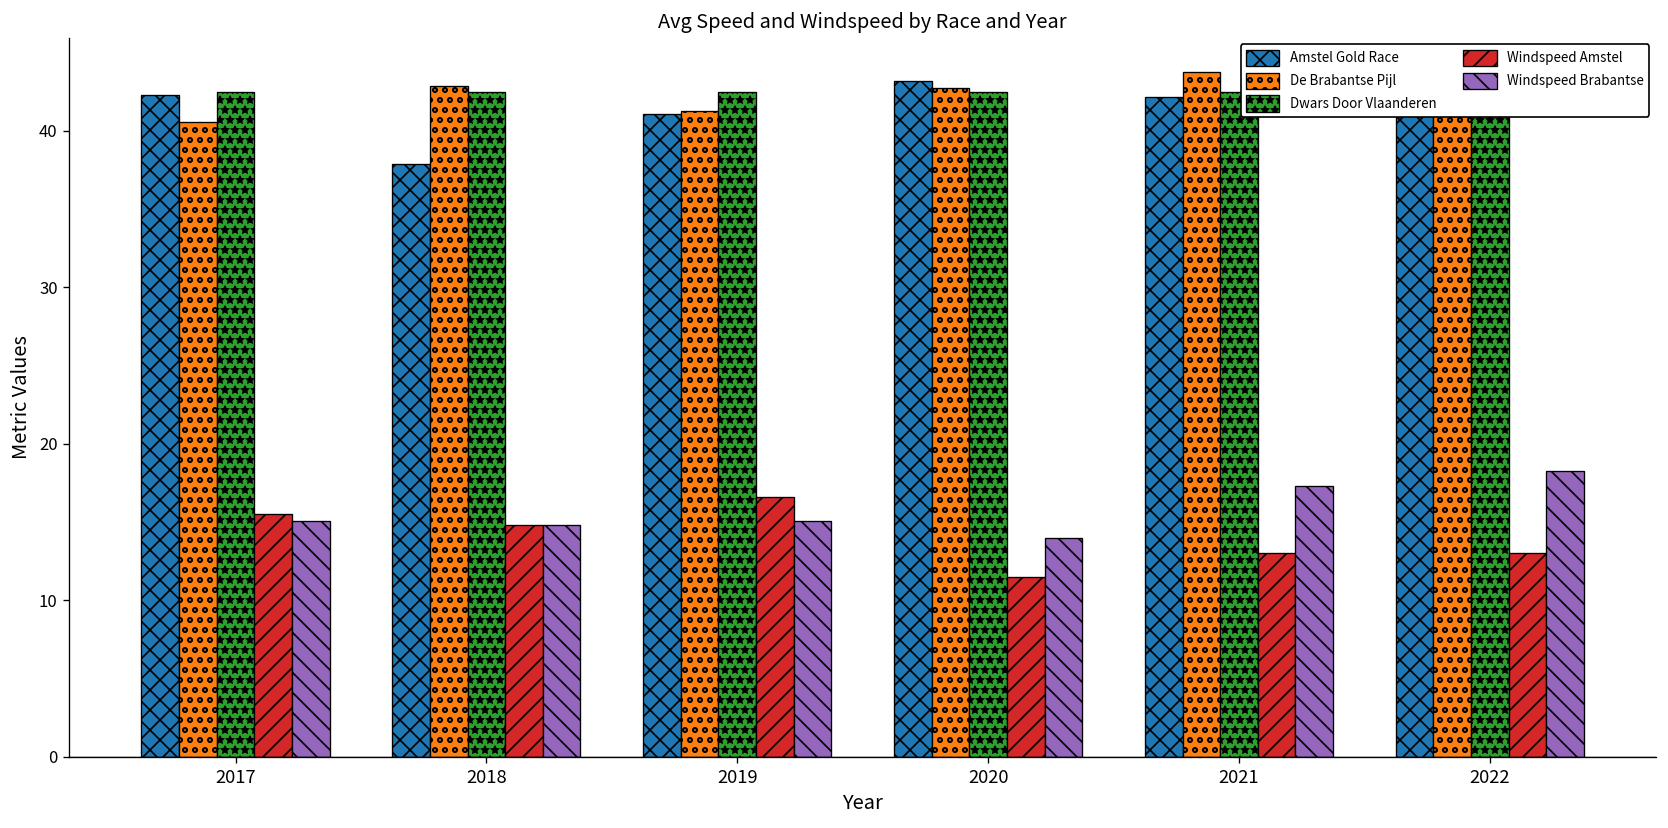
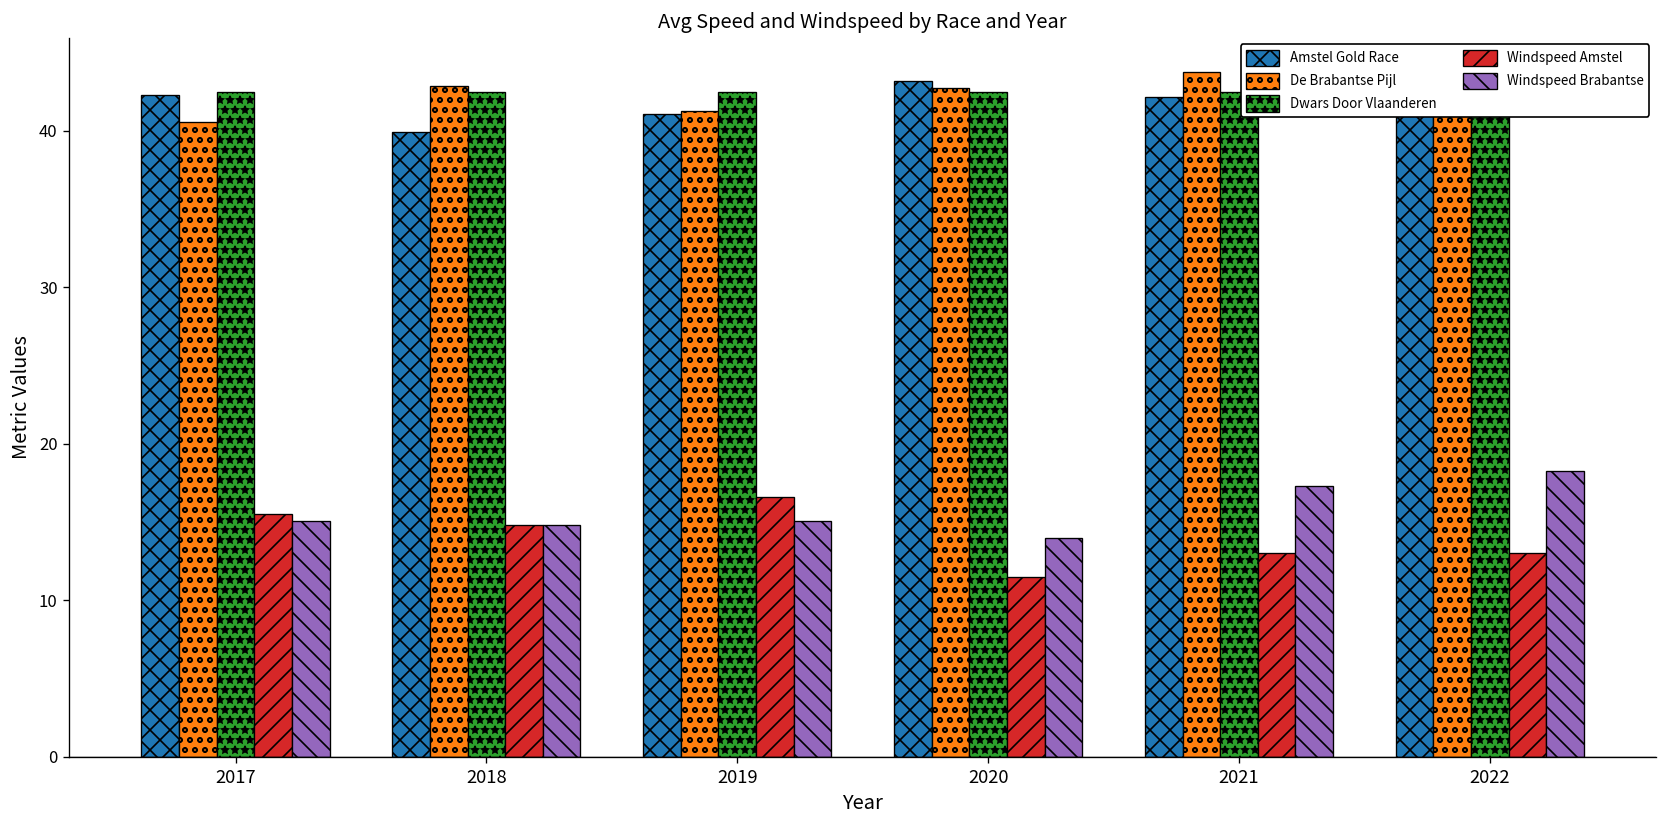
Amstel Gold Race, 2018: 37.9 -> 39.9
